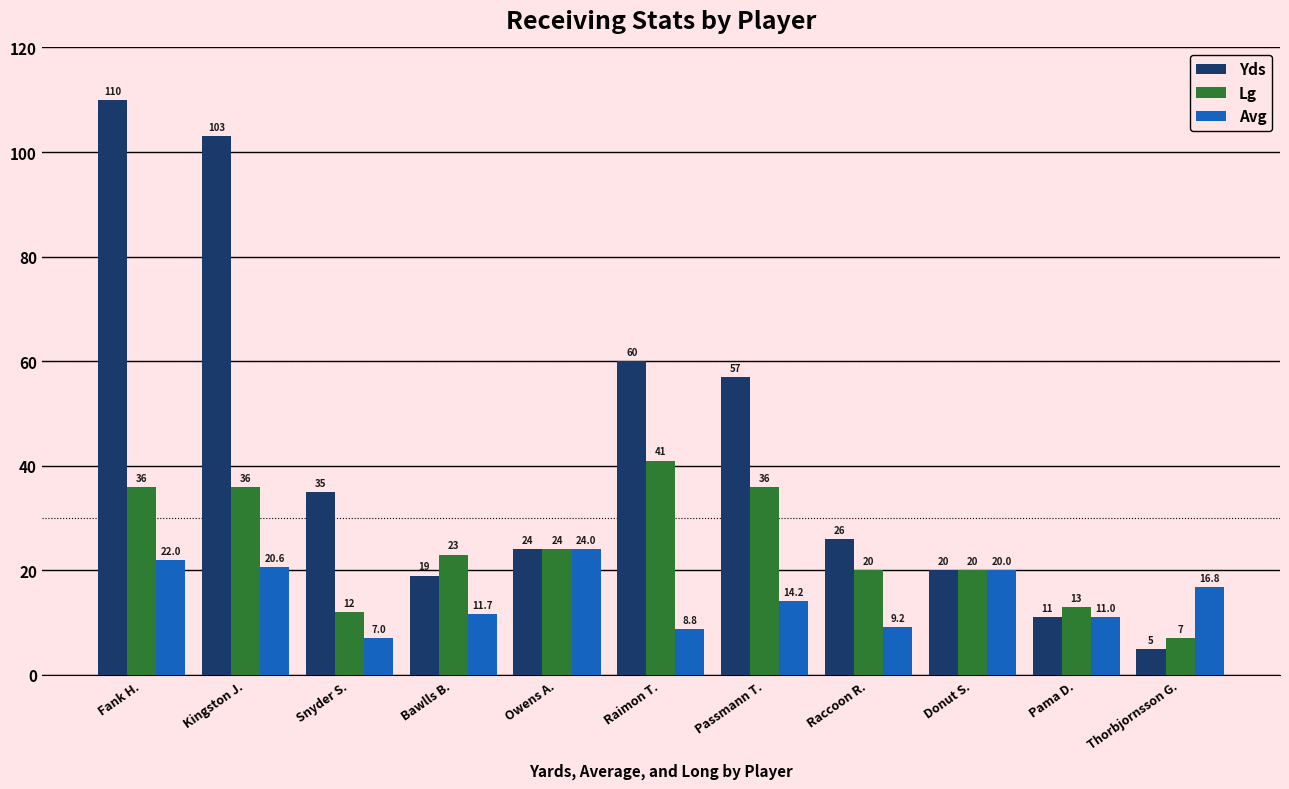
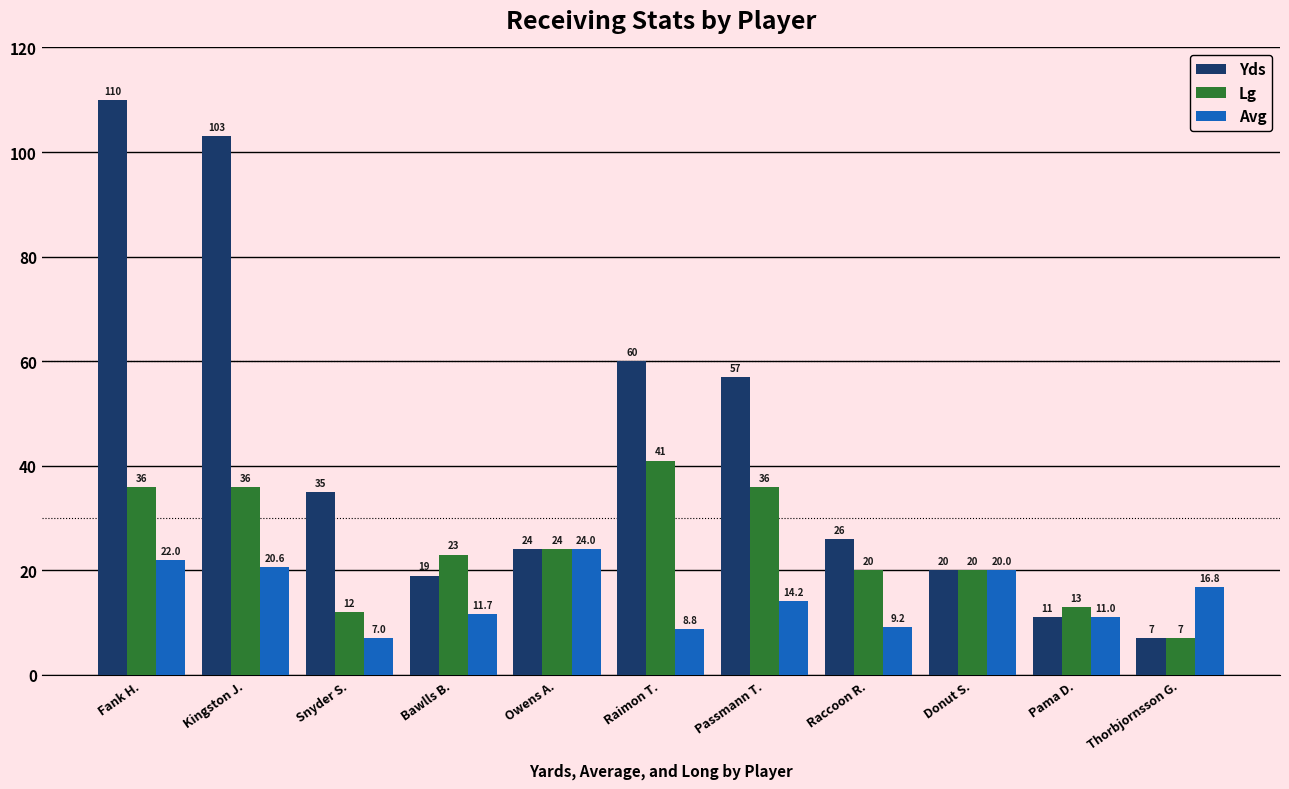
Yds, Thorbjornsson G.: 5 -> 7
